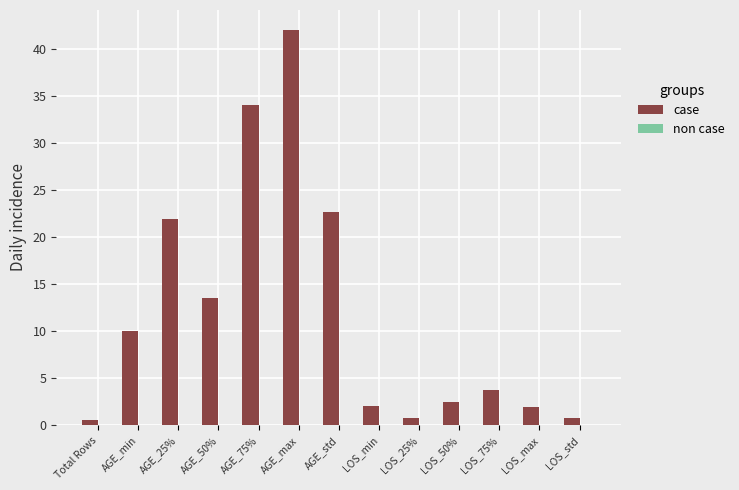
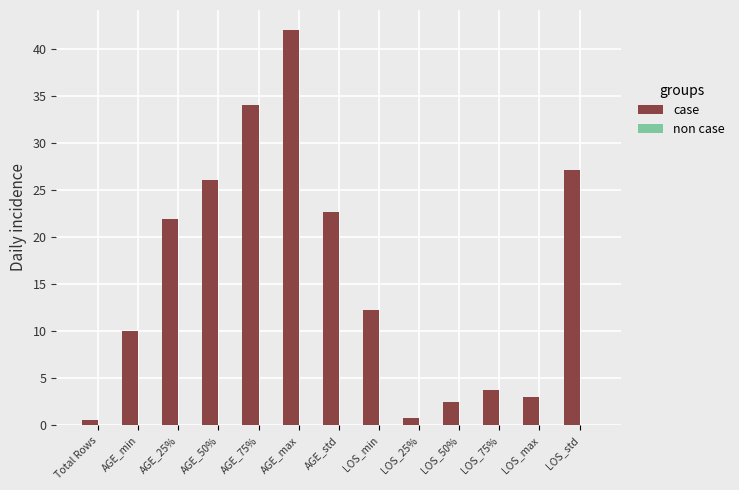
case, AGE_50%: 14 -> 26
case, LOS_min: 2 -> 12
case, LOS_max: 2 -> 3
case, LOS_std: 1 -> 27
